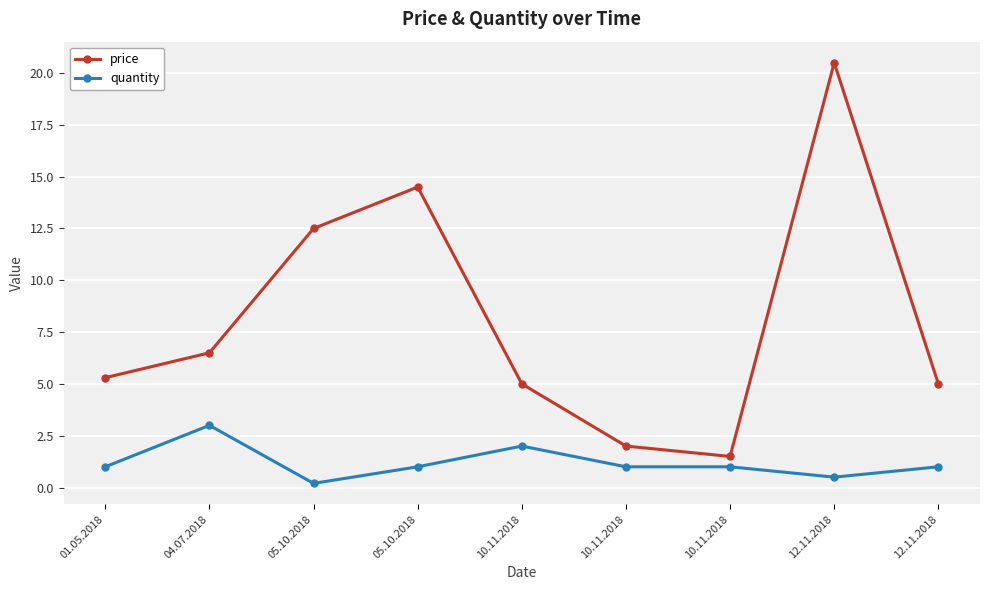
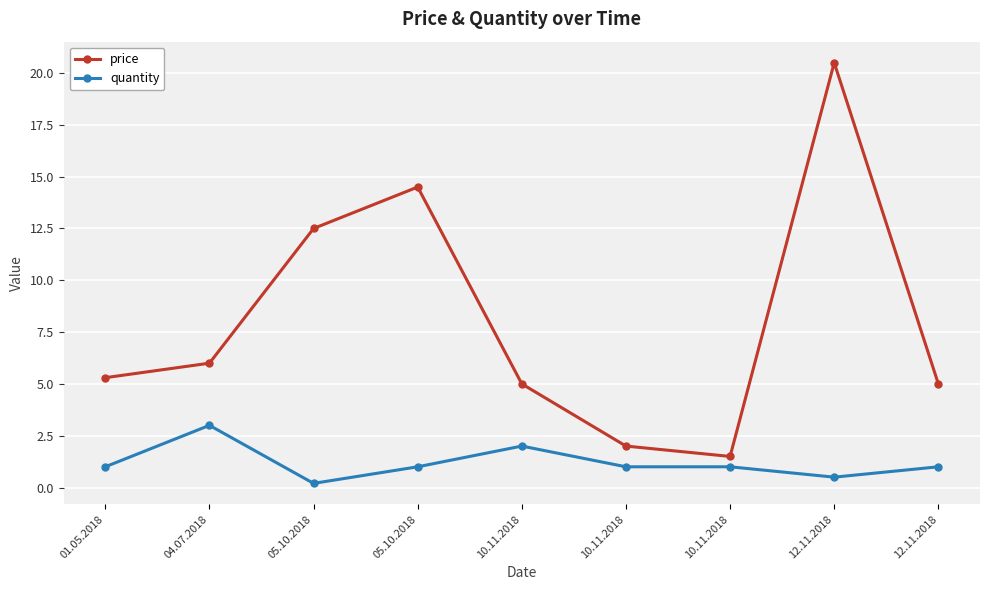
price, 04.07.2018: 6.5 -> 6.0
